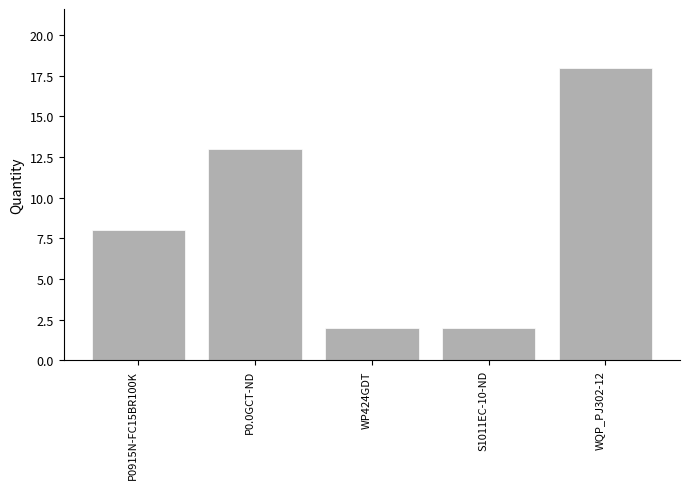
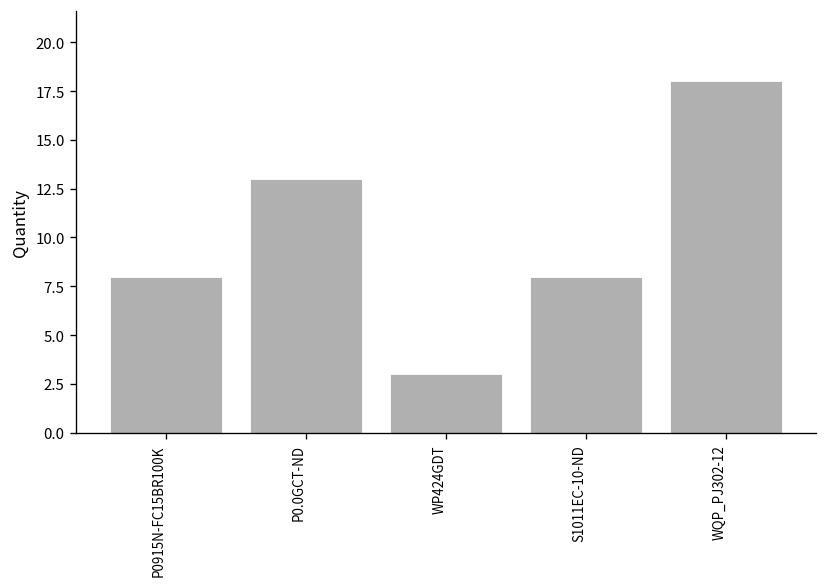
WP424GDT: 2 -> 3
S1011EC-10-ND: 2 -> 8
